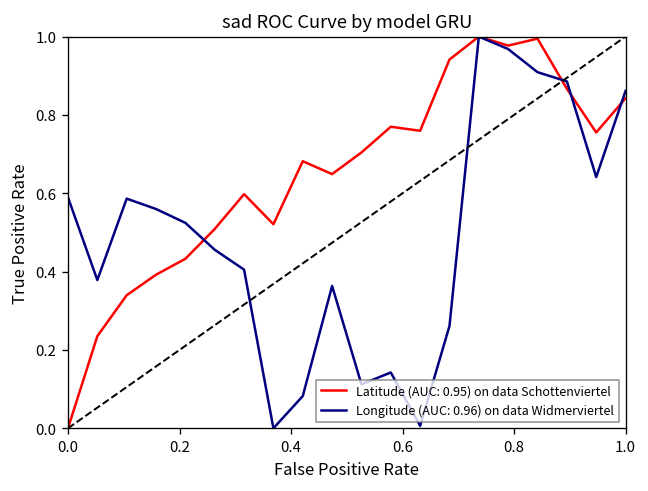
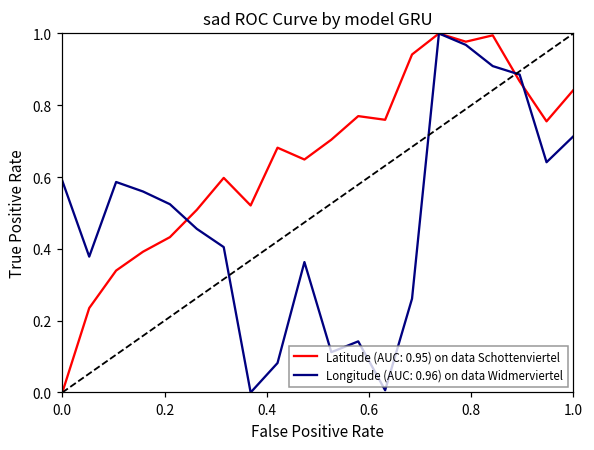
Longitude (AUC: 0.96) on data Widmerviertel, 1.0: 0.86 -> 0.71
